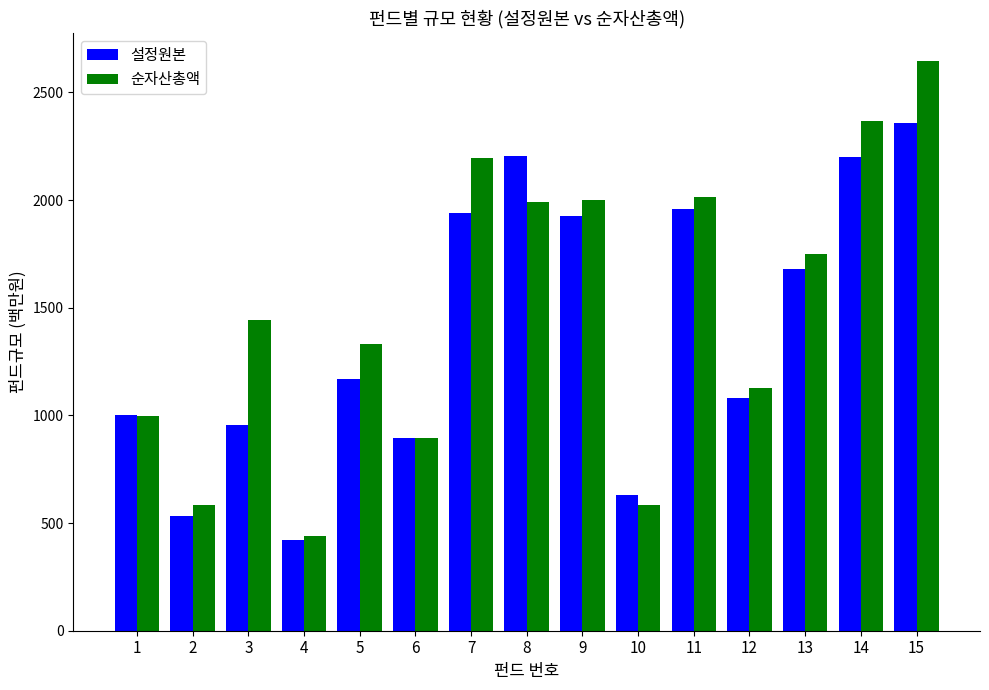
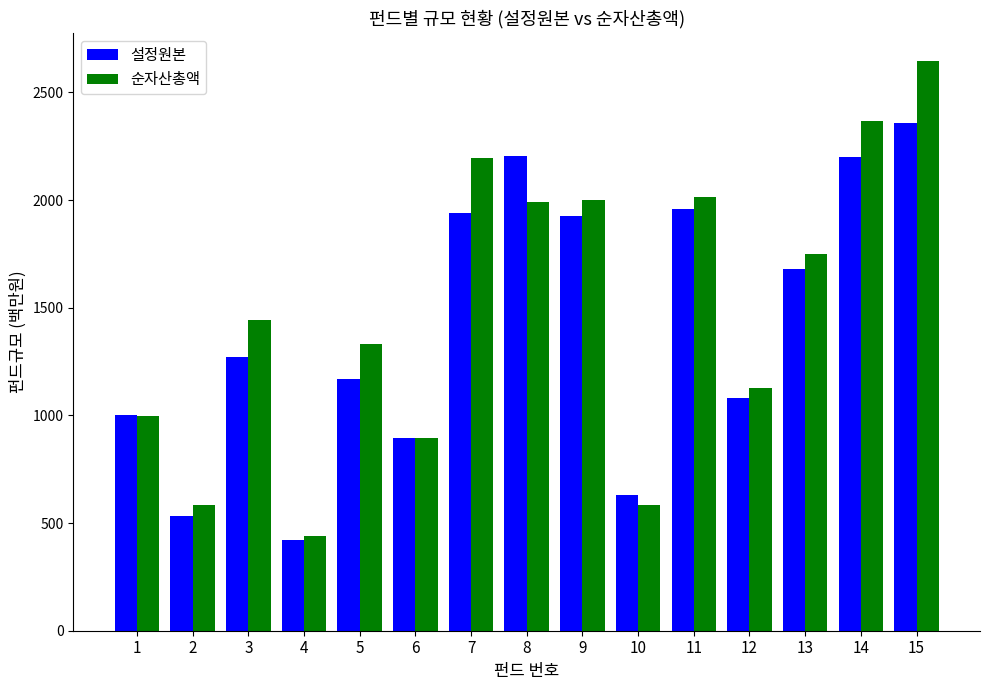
설정원본, 3: 960 -> 1270
